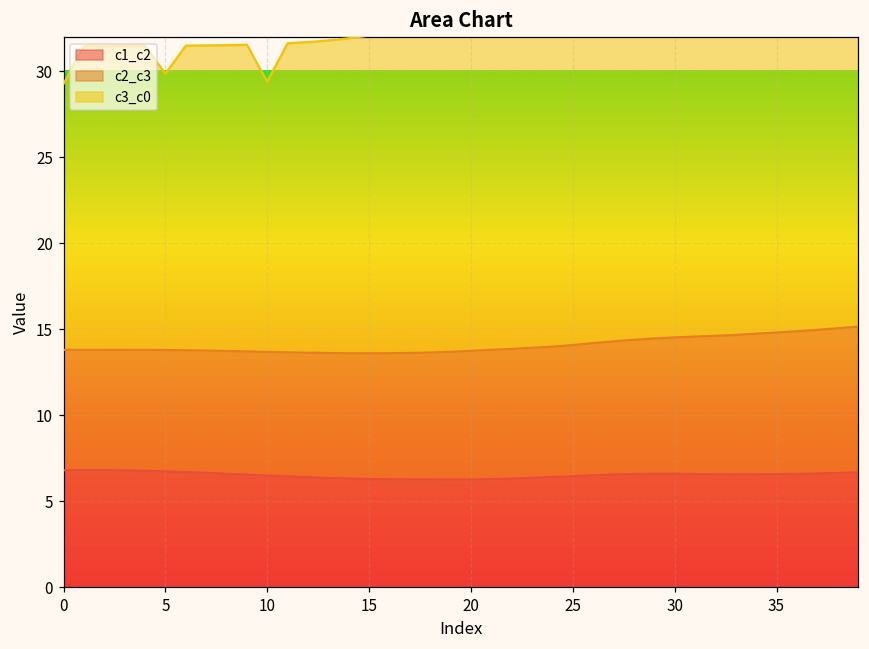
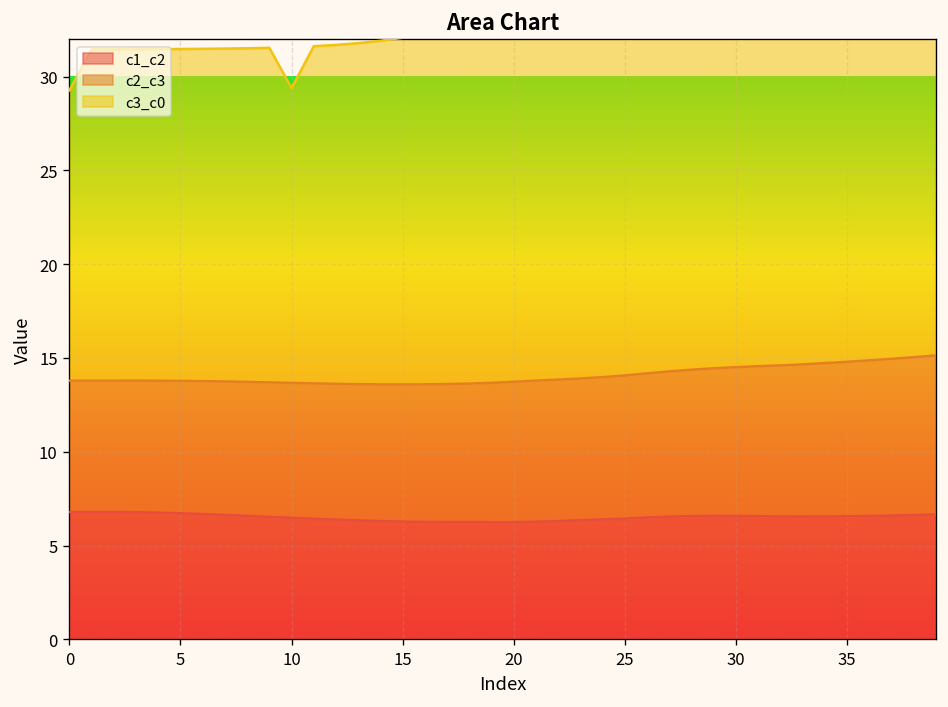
c3_c0, 5: 16.1 -> 17.7
